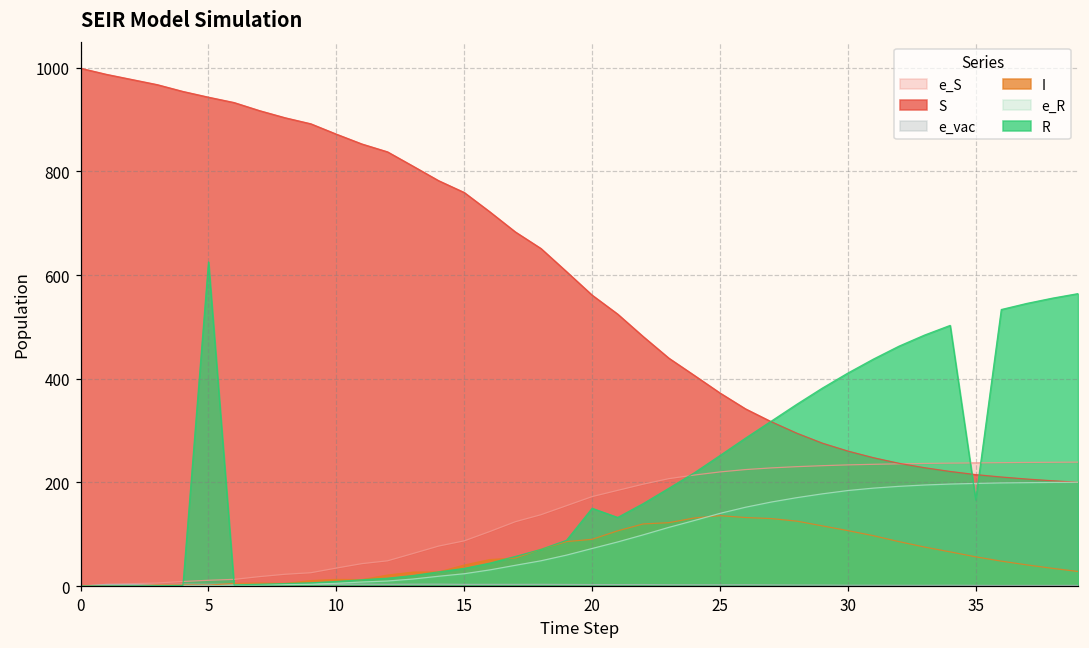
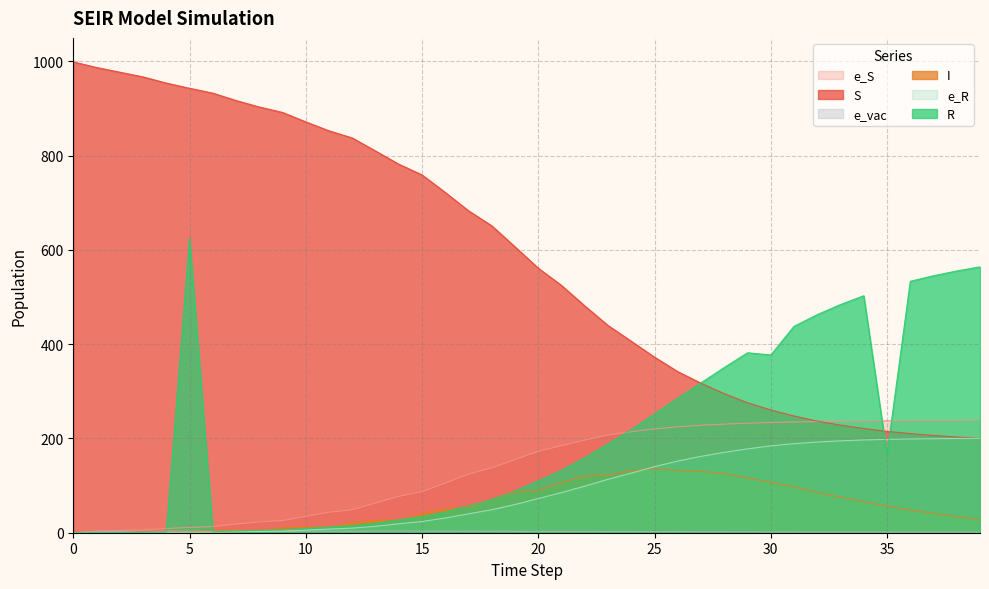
R, 20: 150 -> 110
R, 30: 410 -> 380
